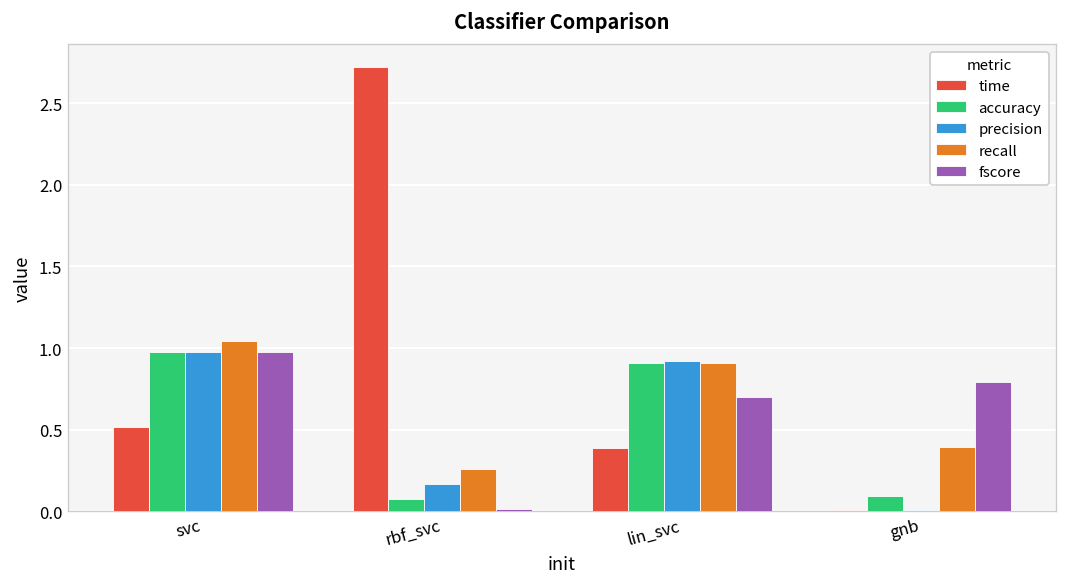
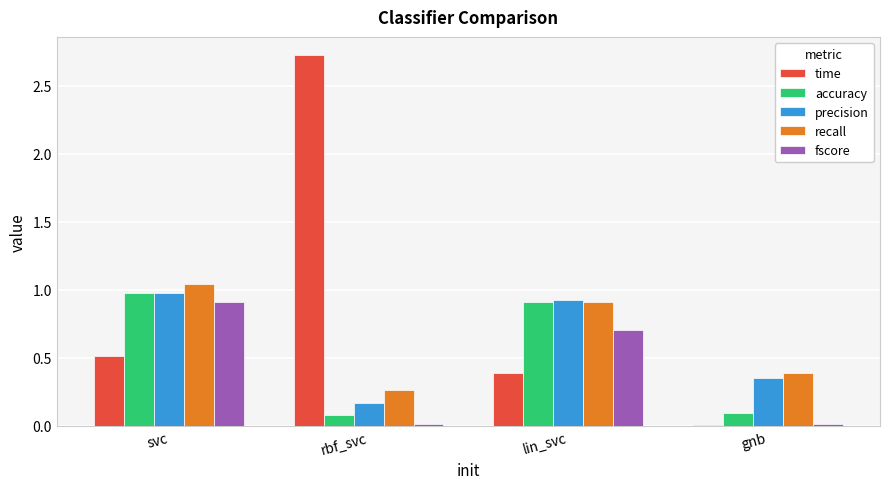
fscore, svc: 0.97 -> 0.91
precision, gnb: 0.01 -> 0.35
fscore, gnb: 0.79 -> 0.02
